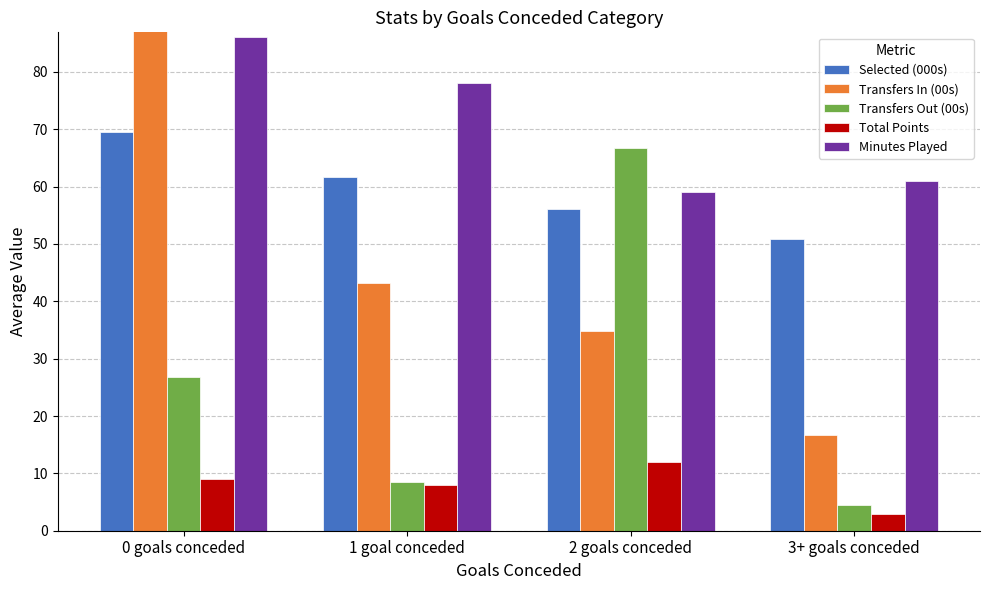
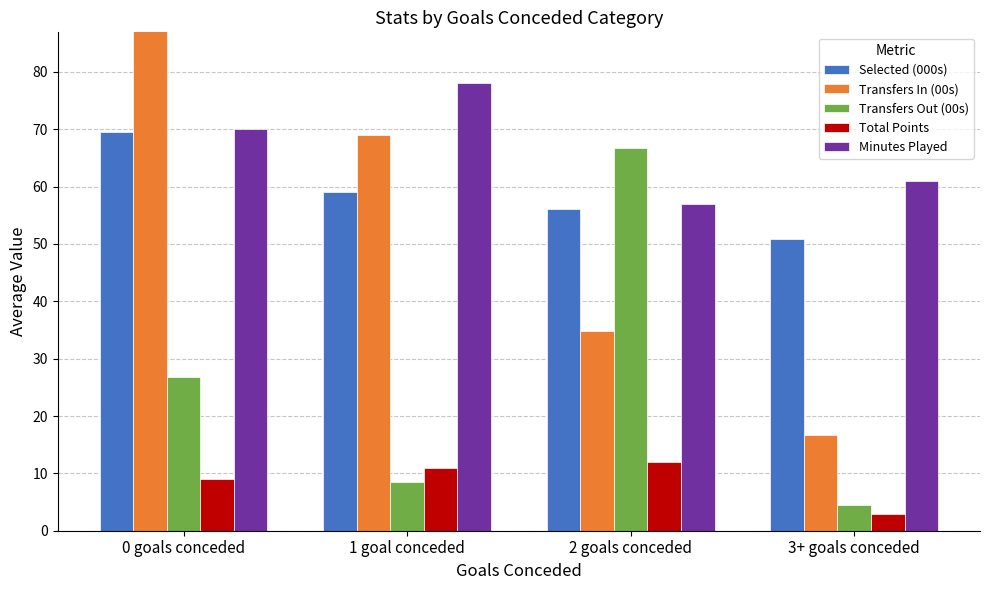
Minutes Played, 0 goals conceded: 86 -> 70
Selected (000s), 1 goal conceded: 62 -> 59
Transfers In (00s), 1 goal conceded: 43 -> 69
Total Points, 1 goal conceded: 8 -> 11
Minutes Played, 2 goals conceded: 59 -> 57
